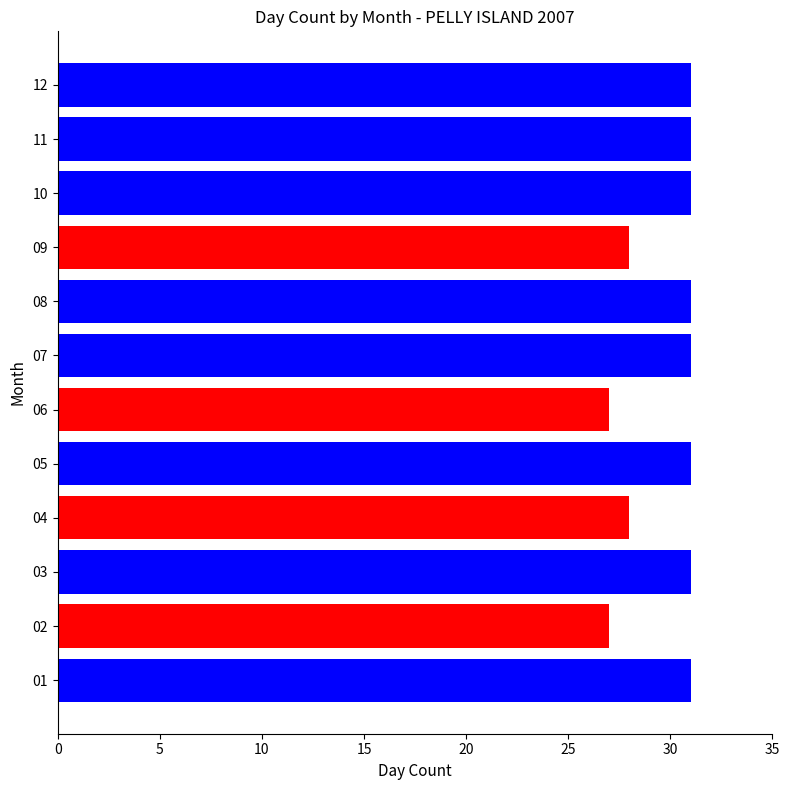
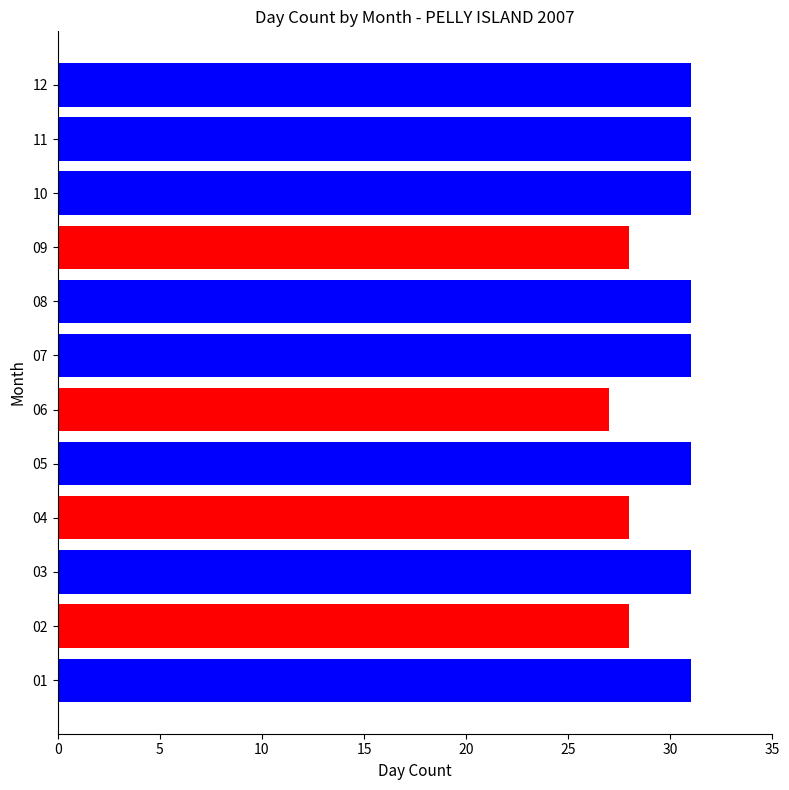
02: 27 -> 28
